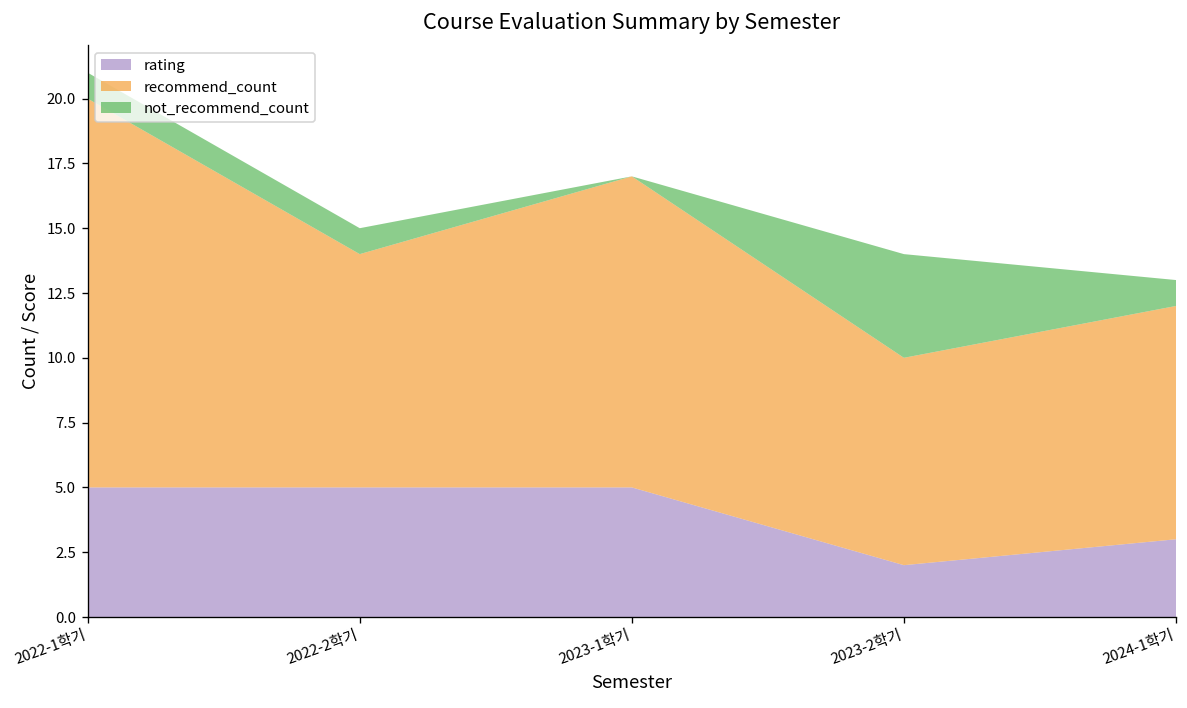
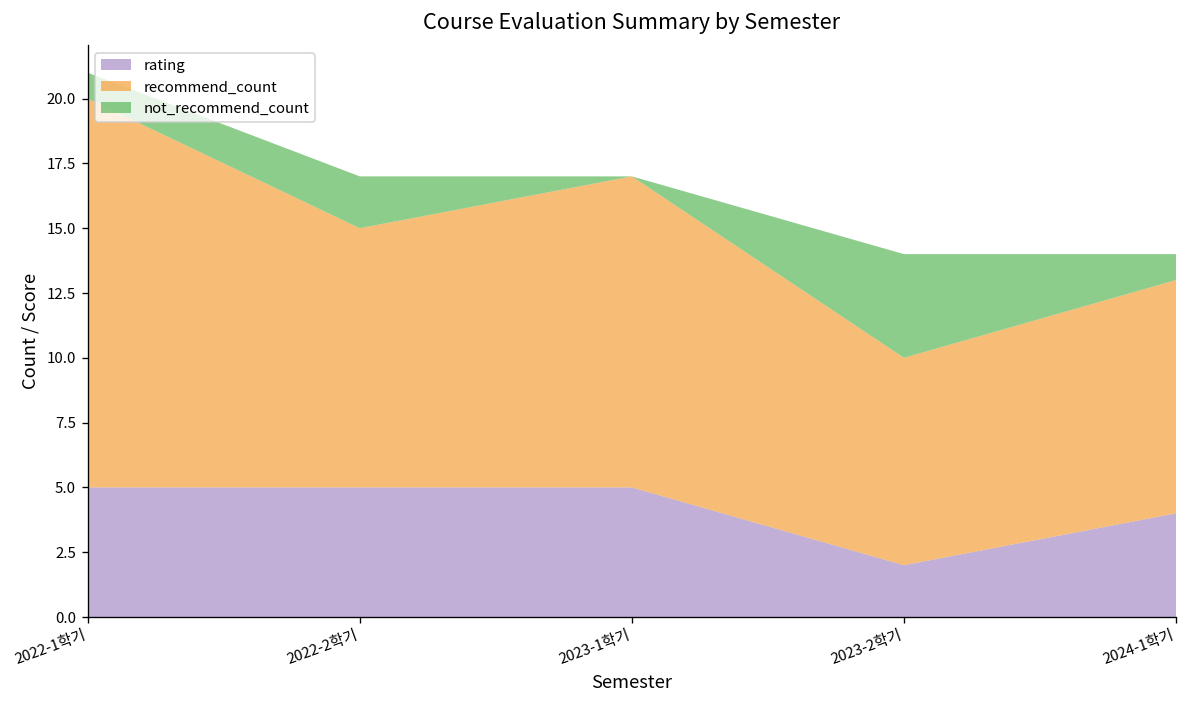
recommend_count, 2022-2학기: 9 -> 10
not_recommend_count, 2022-2학기: 1 -> 2
rating, 2024-1학기: 3 -> 4
